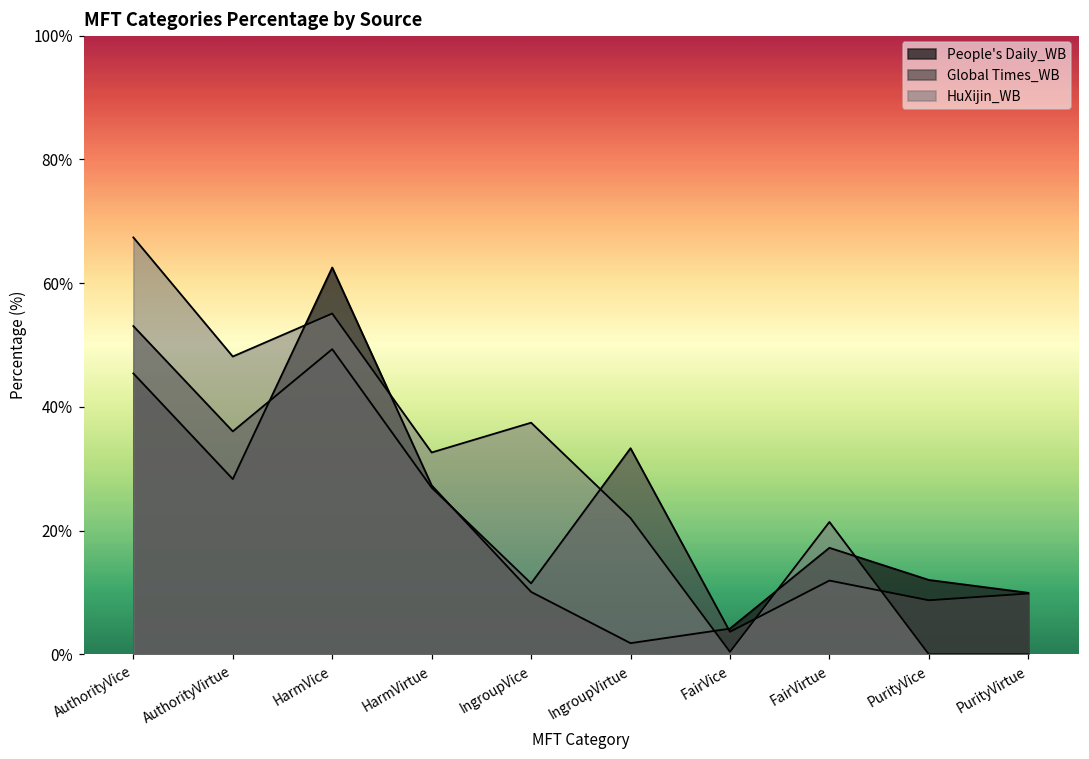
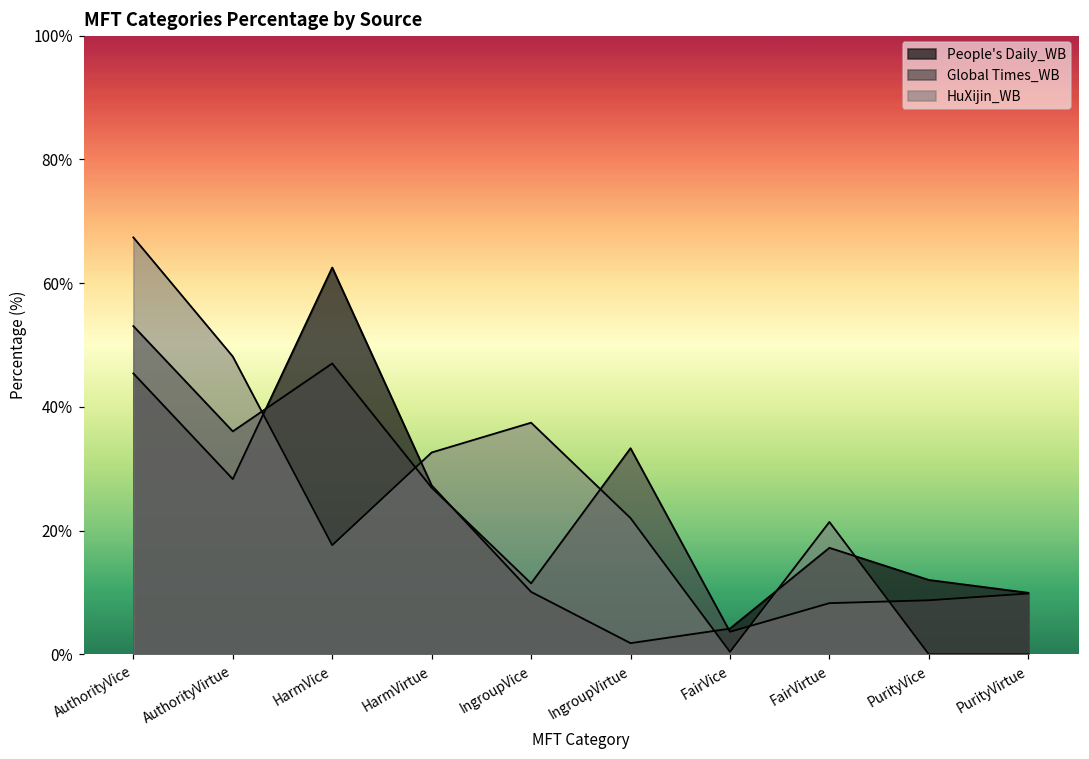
Global Times_WB, HarmVice: 49% -> 47%
HuXijin_WB, HarmVice: 55% -> 18%
Global Times_WB, FairVirtue: 12% -> 8%
